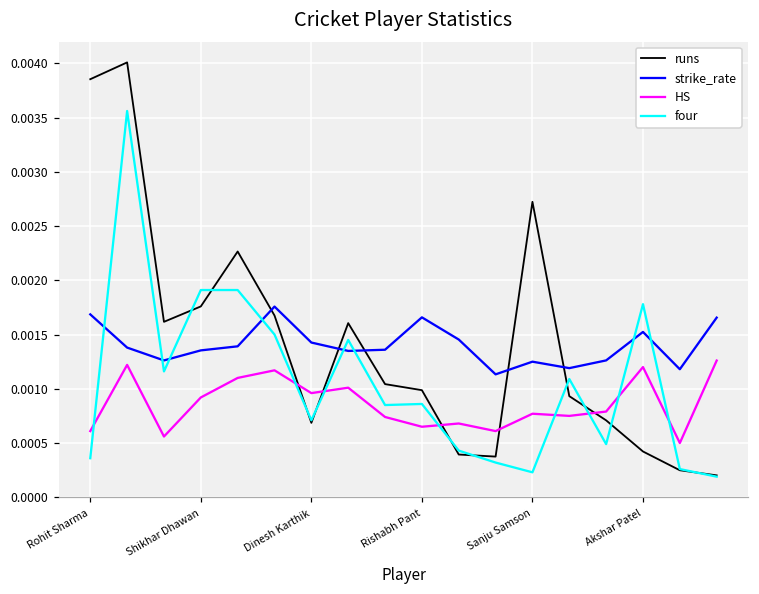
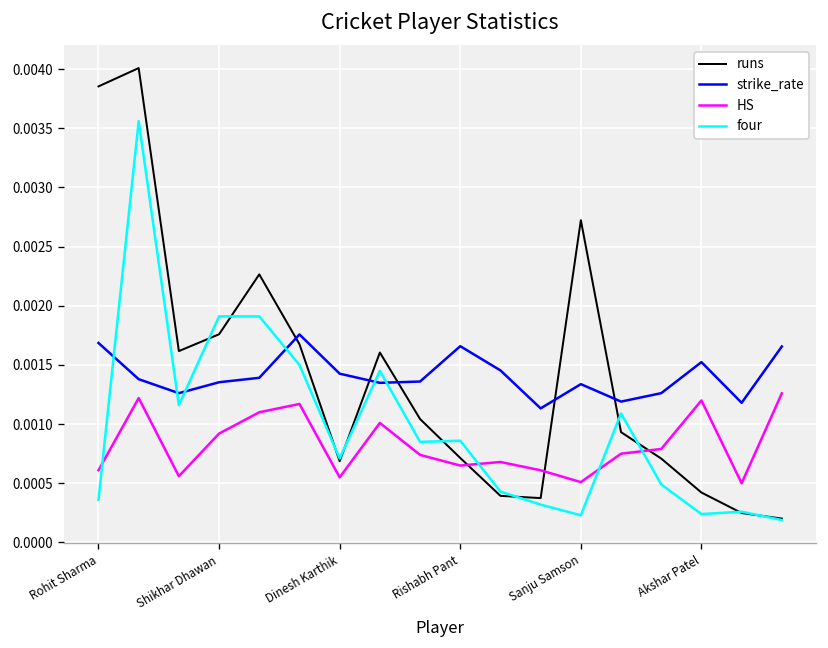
HS, Dinesh Karthik: 0.0010 -> 0.0006
runs, Rishabh Pant: 0.0010 -> 0.0007
strike_rate, Sanju Samson: 0.0012 -> 0.0013
HS, Sanju Samson: 0.0008 -> 0.0005
four, Akshar Patel: 0.0018 -> 0.0002
